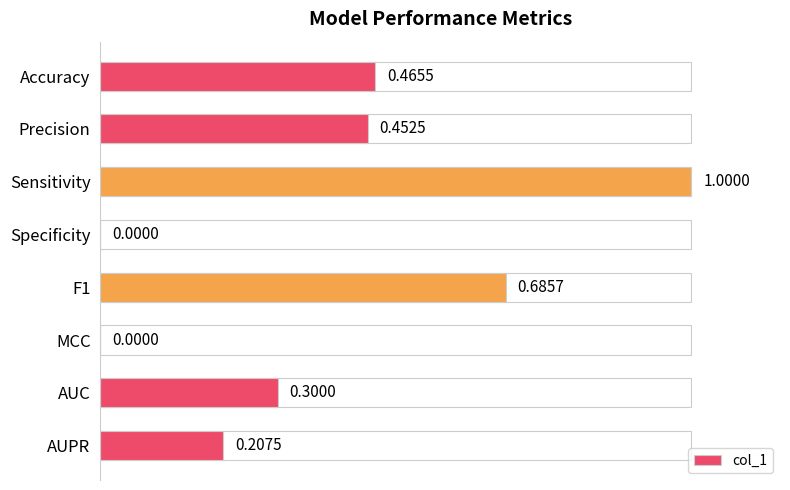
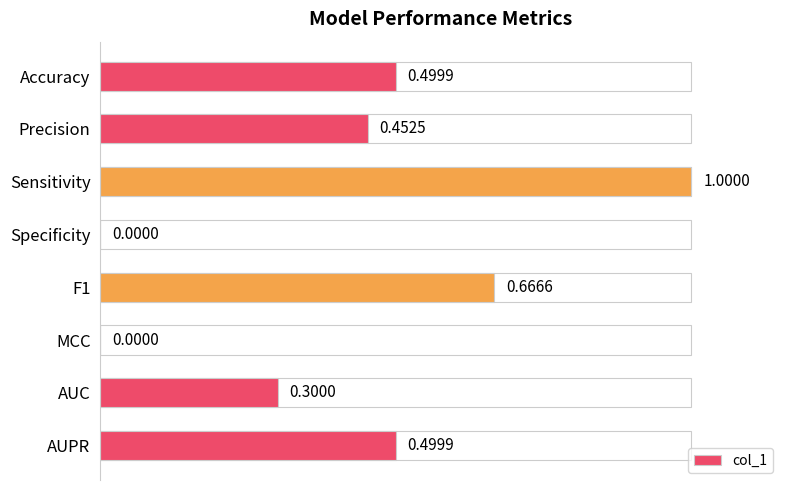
Accuracy: 0.4655 -> 0.4999
F1: 0.6857 -> 0.6666
AUPR: 0.2075 -> 0.4999
